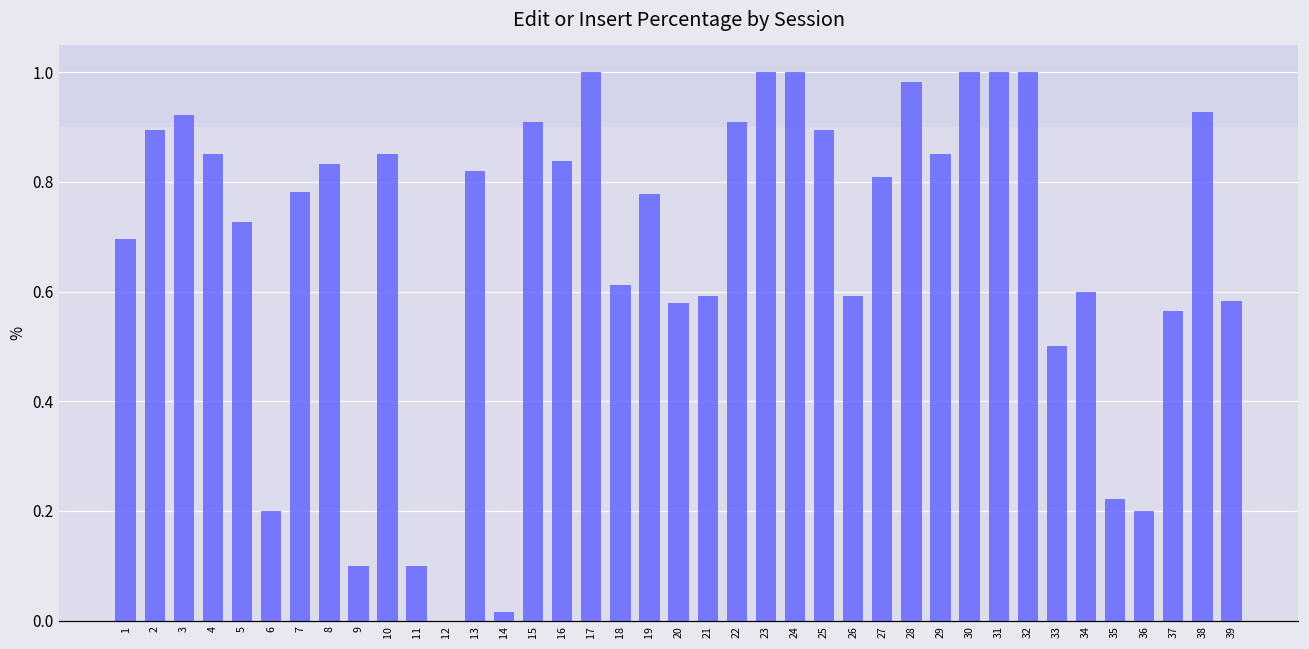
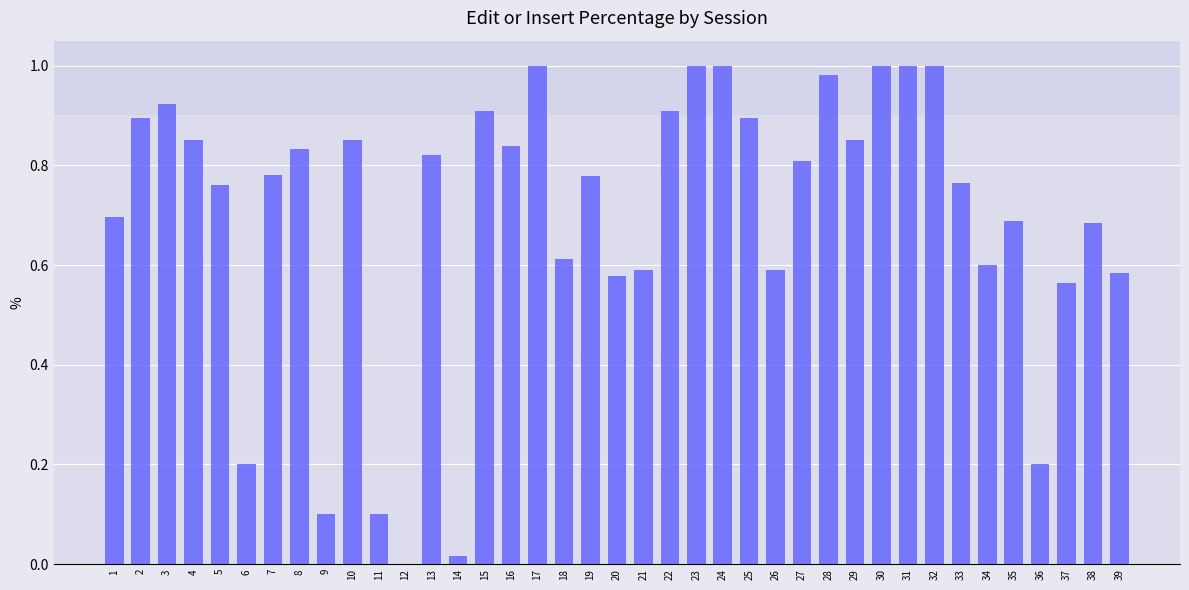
5: 0.73 -> 0.76
33: 0.50 -> 0.76
35: 0.22 -> 0.69
38: 0.93 -> 0.68
